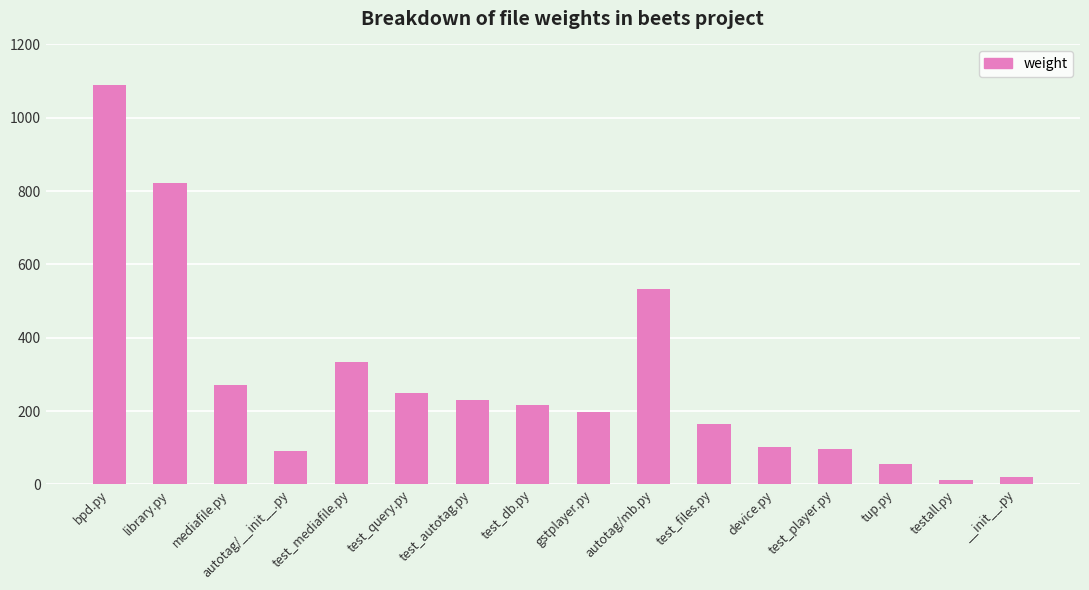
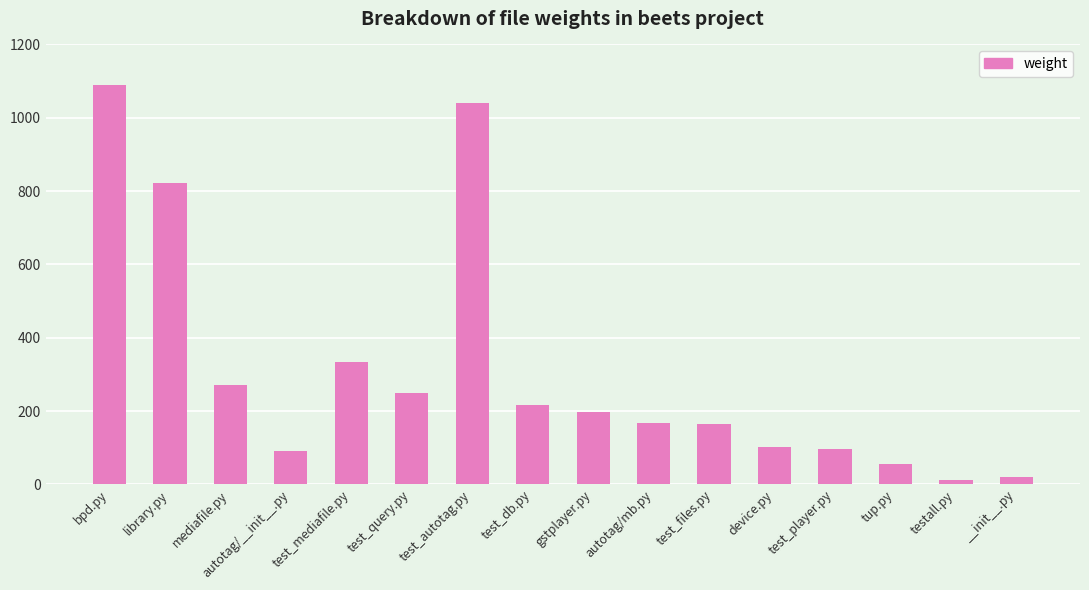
test_autotag.py: 230 -> 1040
autotag/mb.py: 530 -> 170
